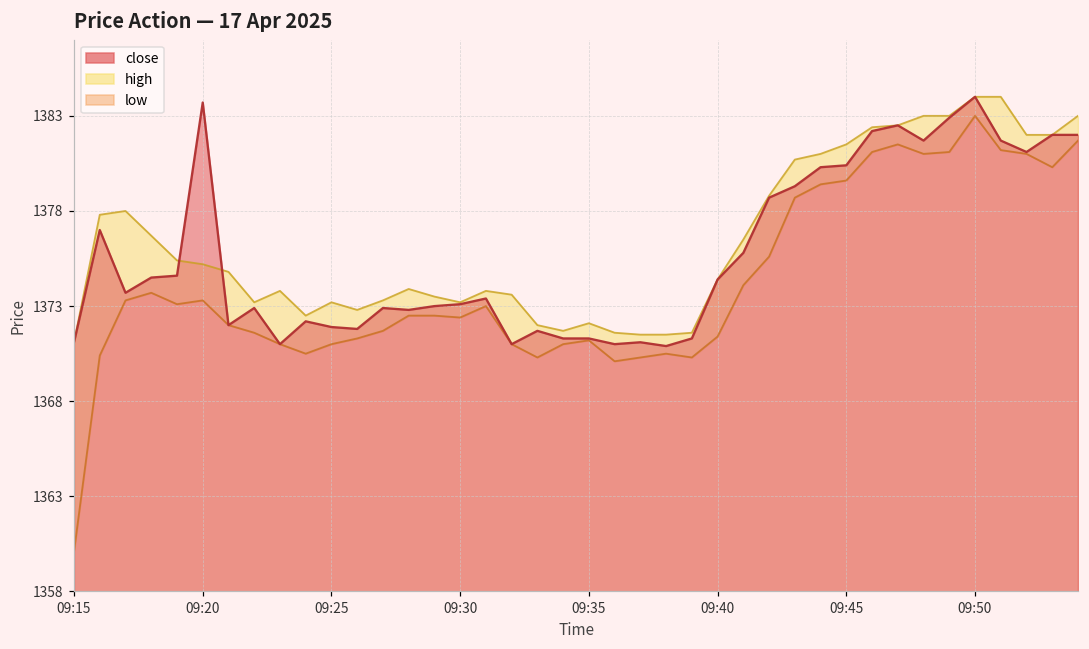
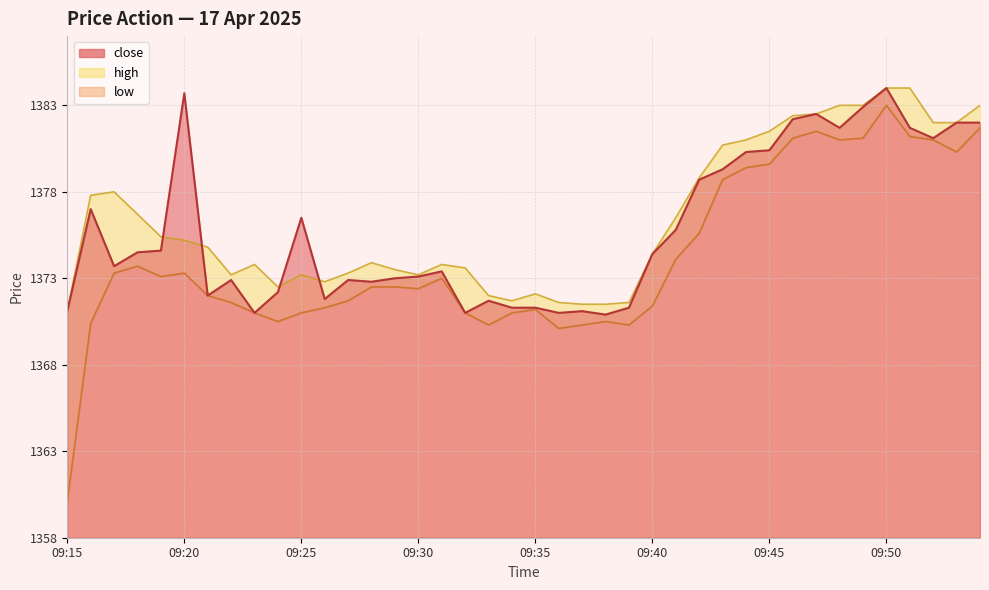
close, 09:25: 1371.9 -> 1376.5
